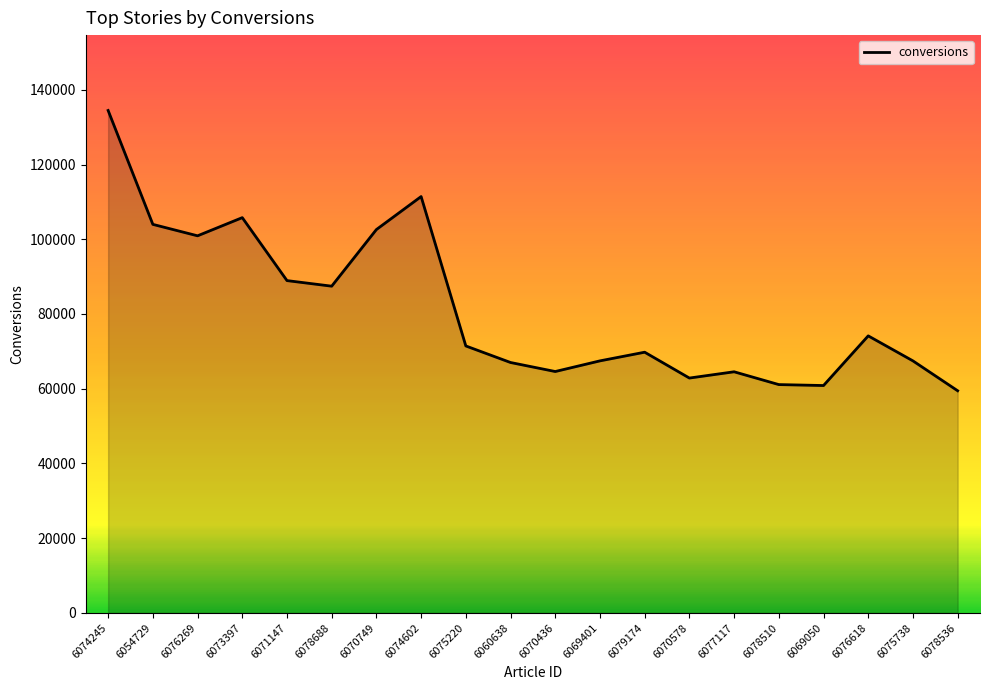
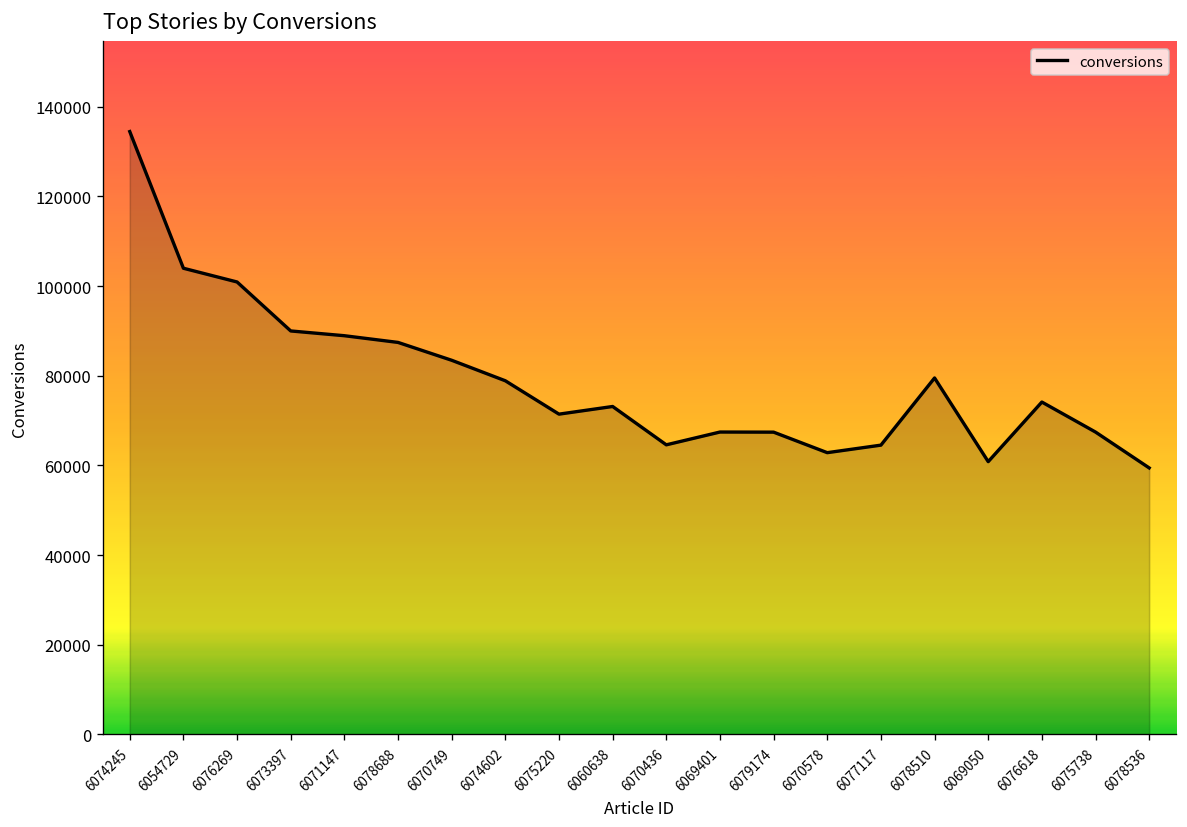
6073397: 106000 -> 90000
6070749: 103000 -> 83000
6074602: 111000 -> 79000
6060638: 67000 -> 73000
6079174: 70000 -> 67000
6078510: 61000 -> 80000
